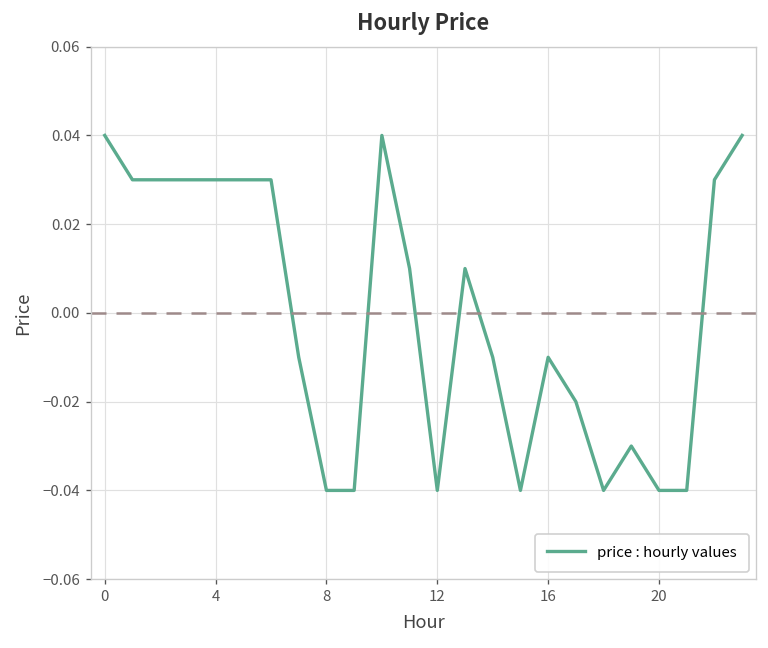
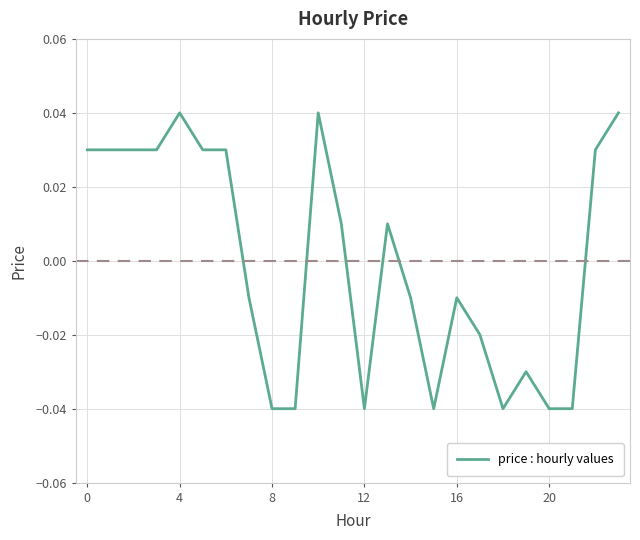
0: 0.04 -> 0.03
4: 0.03 -> 0.04
